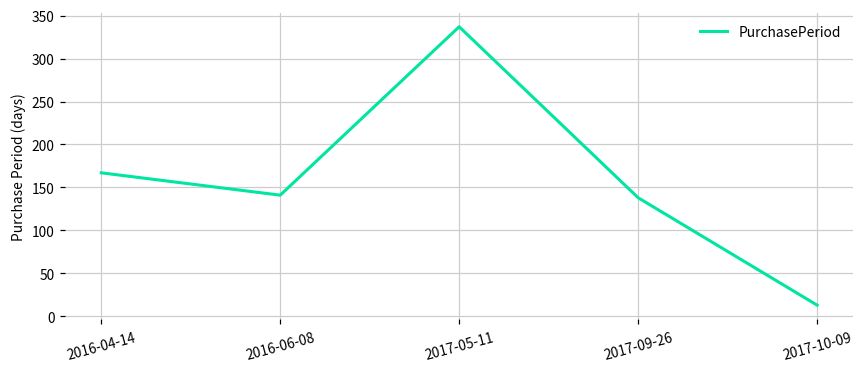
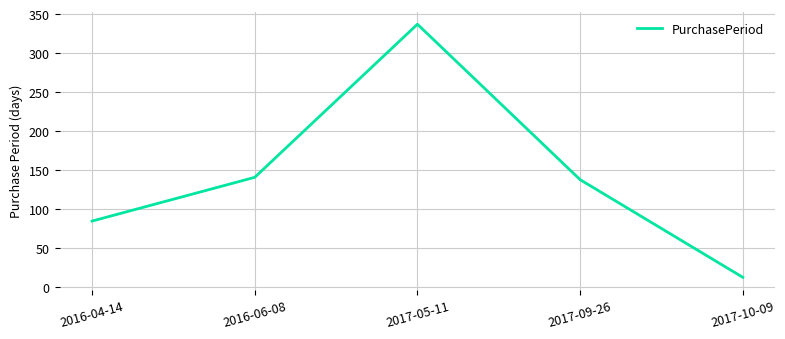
2016-04-14: 170 -> 90
